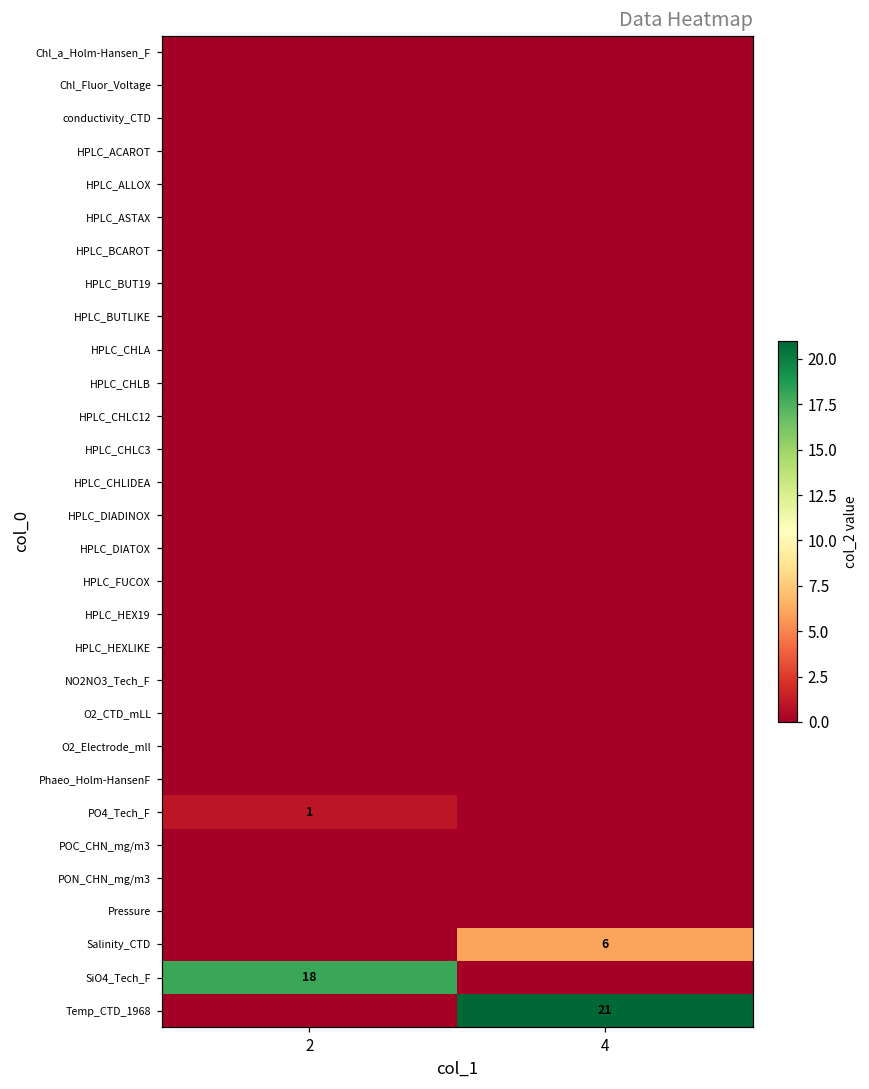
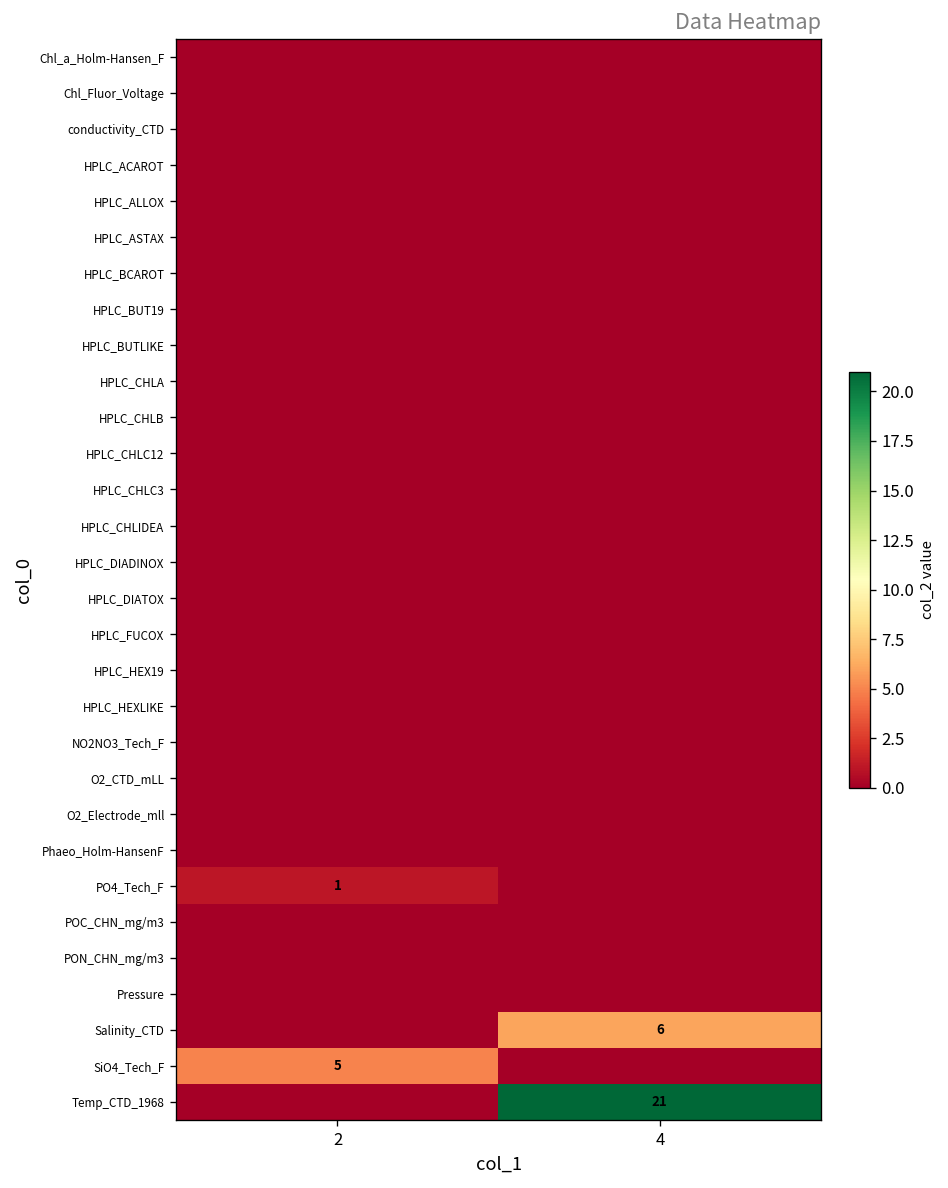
SiO4_Tech_F, 2: 18 -> 5
